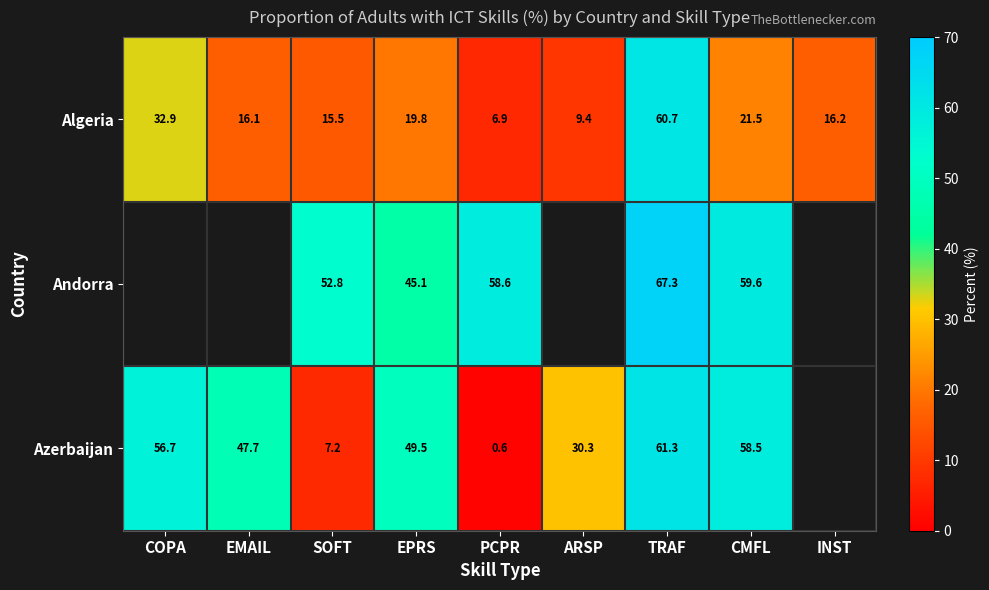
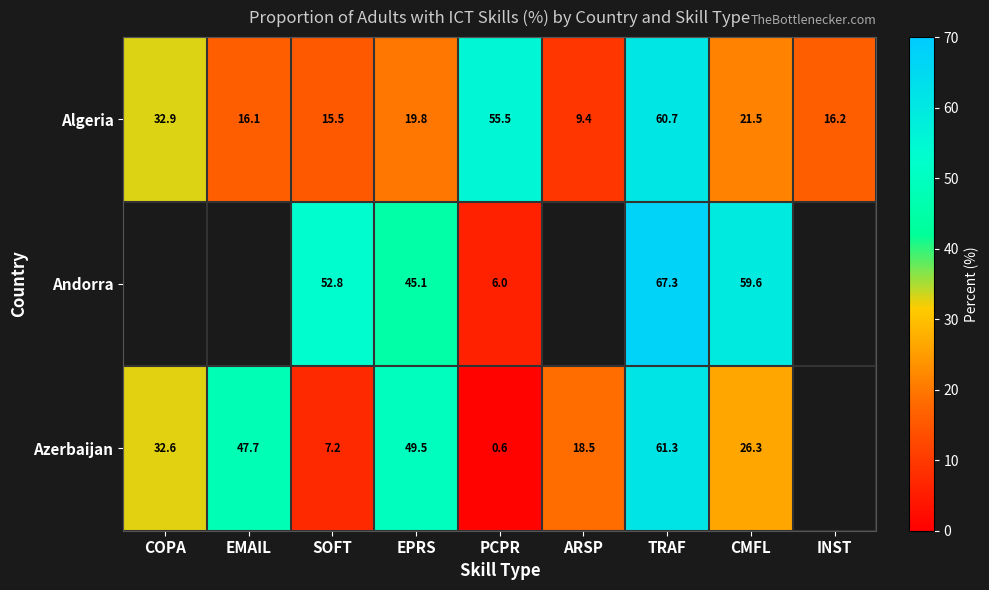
Algeria, PCPR: 6.9 -> 55.5
Andorra, PCPR: 58.6 -> 6.0
Azerbaijan, COPA: 56.7 -> 32.6
Azerbaijan, ARSP: 30.3 -> 18.5
Azerbaijan, CMFL: 58.5 -> 26.3
